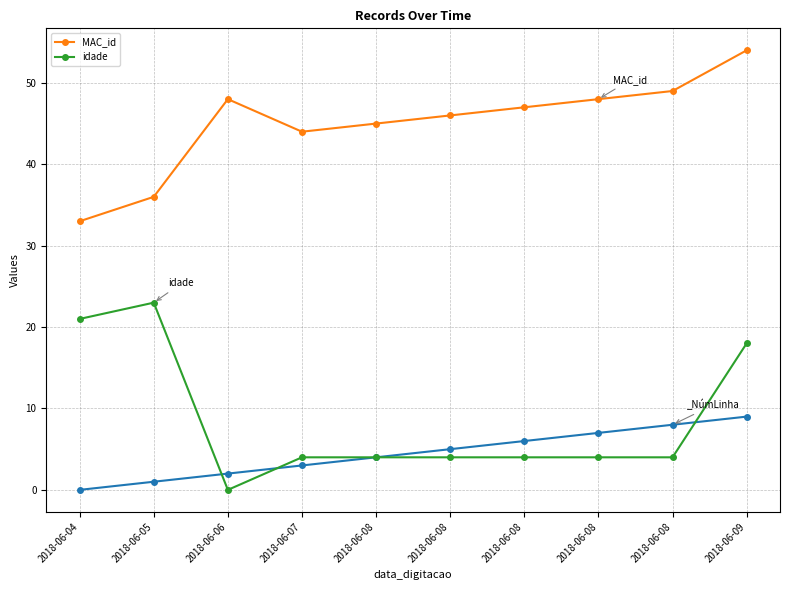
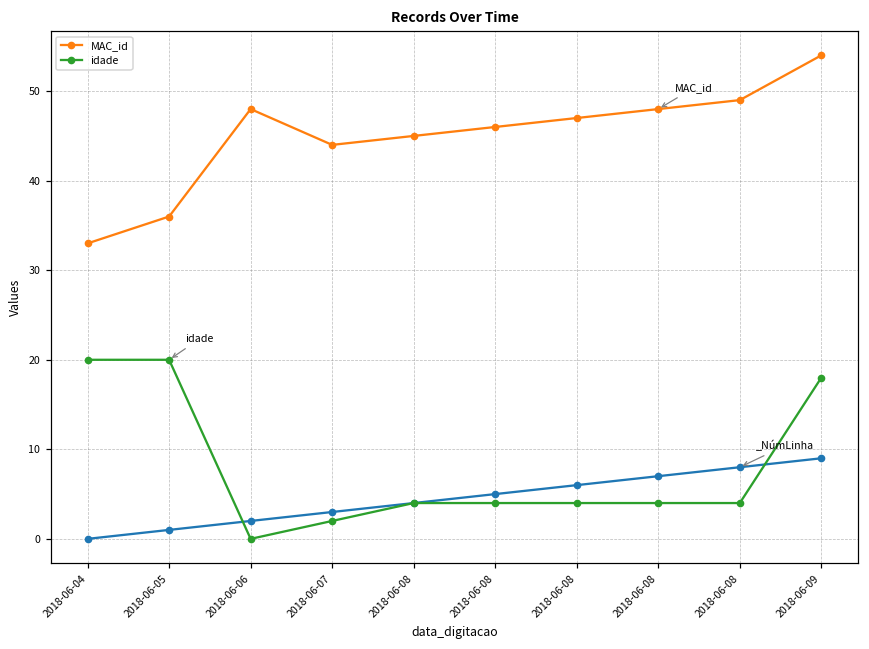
idade, 2018-06-04: 21 -> 20
idade, 2018-06-05: 23 -> 20
idade, 2018-06-07: 4 -> 2
